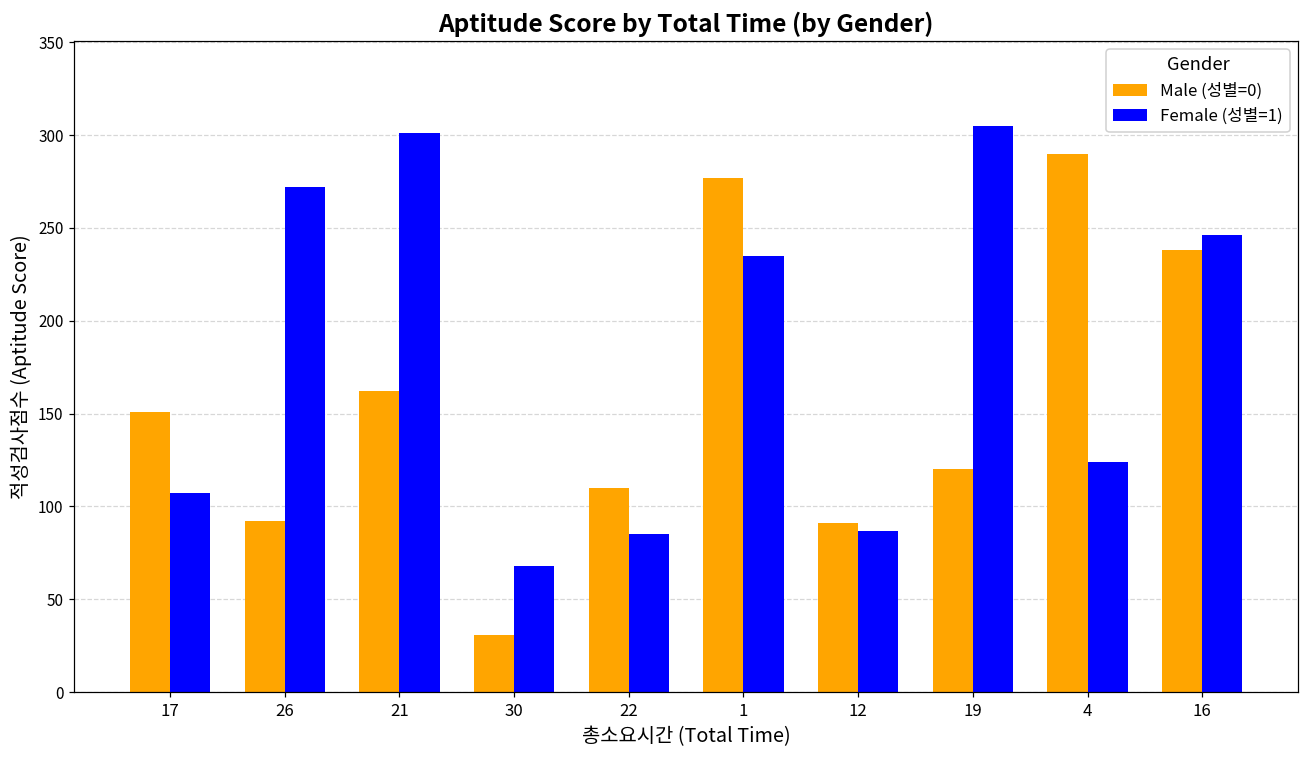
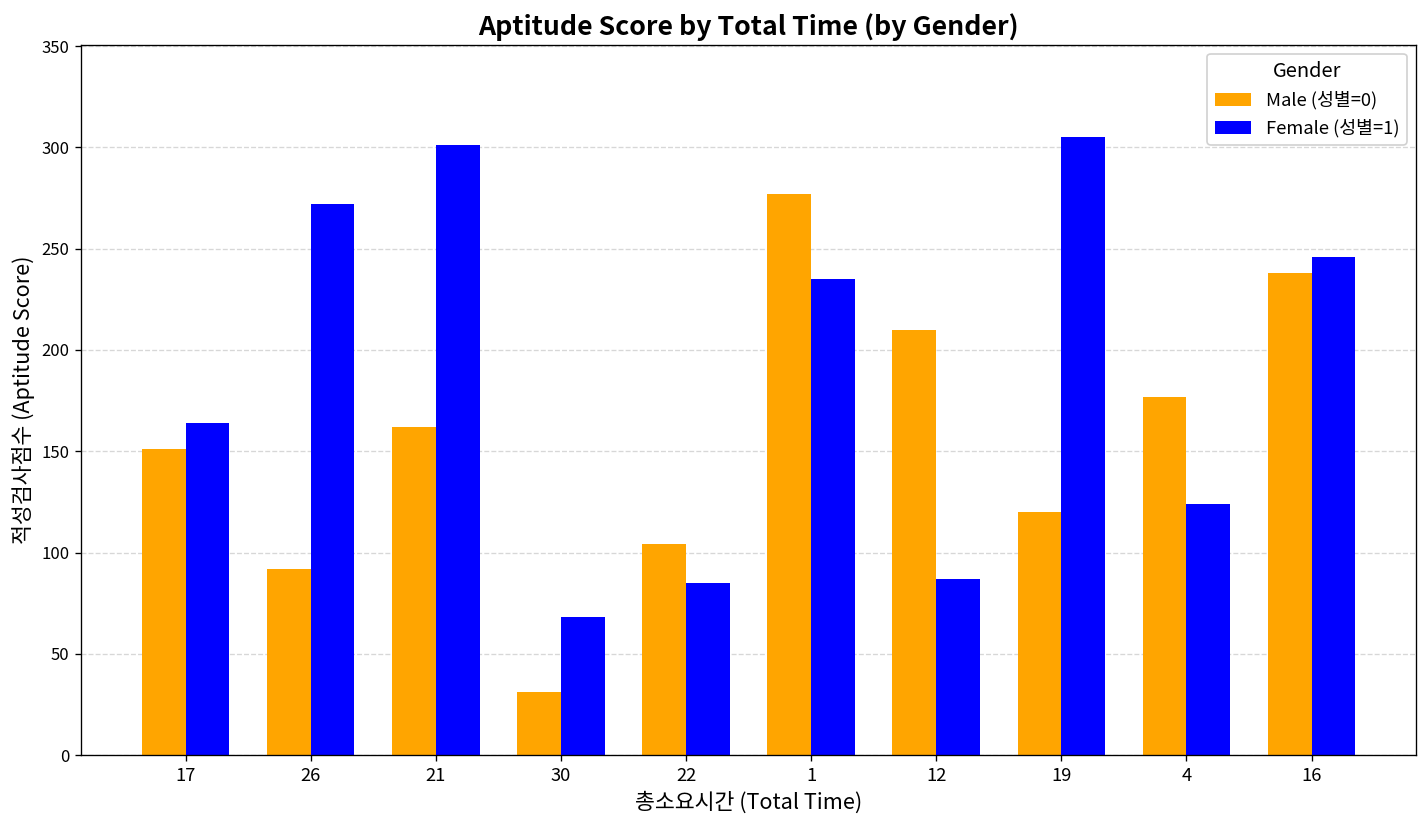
Female (성별=1), 17: 107 -> 164
Male (성별=0), 22: 110 -> 104
Male (성별=0), 12: 91 -> 210
Male (성별=0), 4: 290 -> 177
